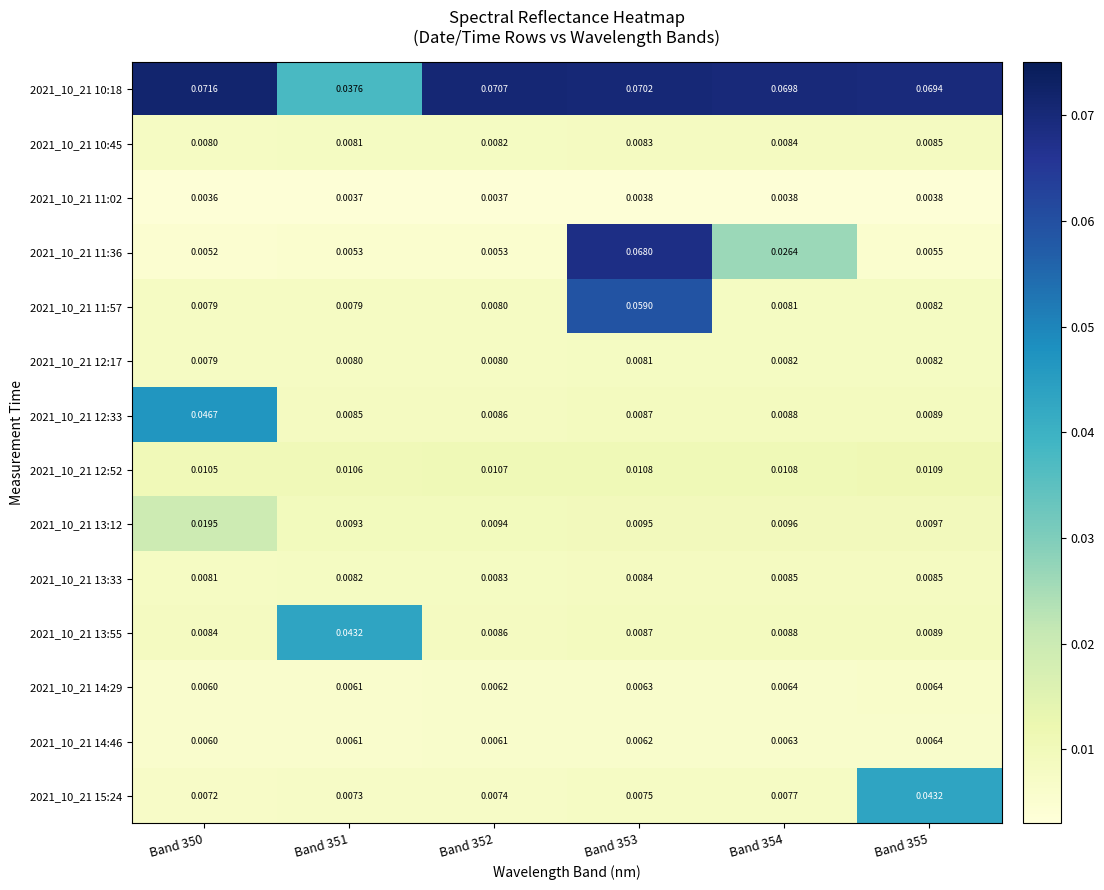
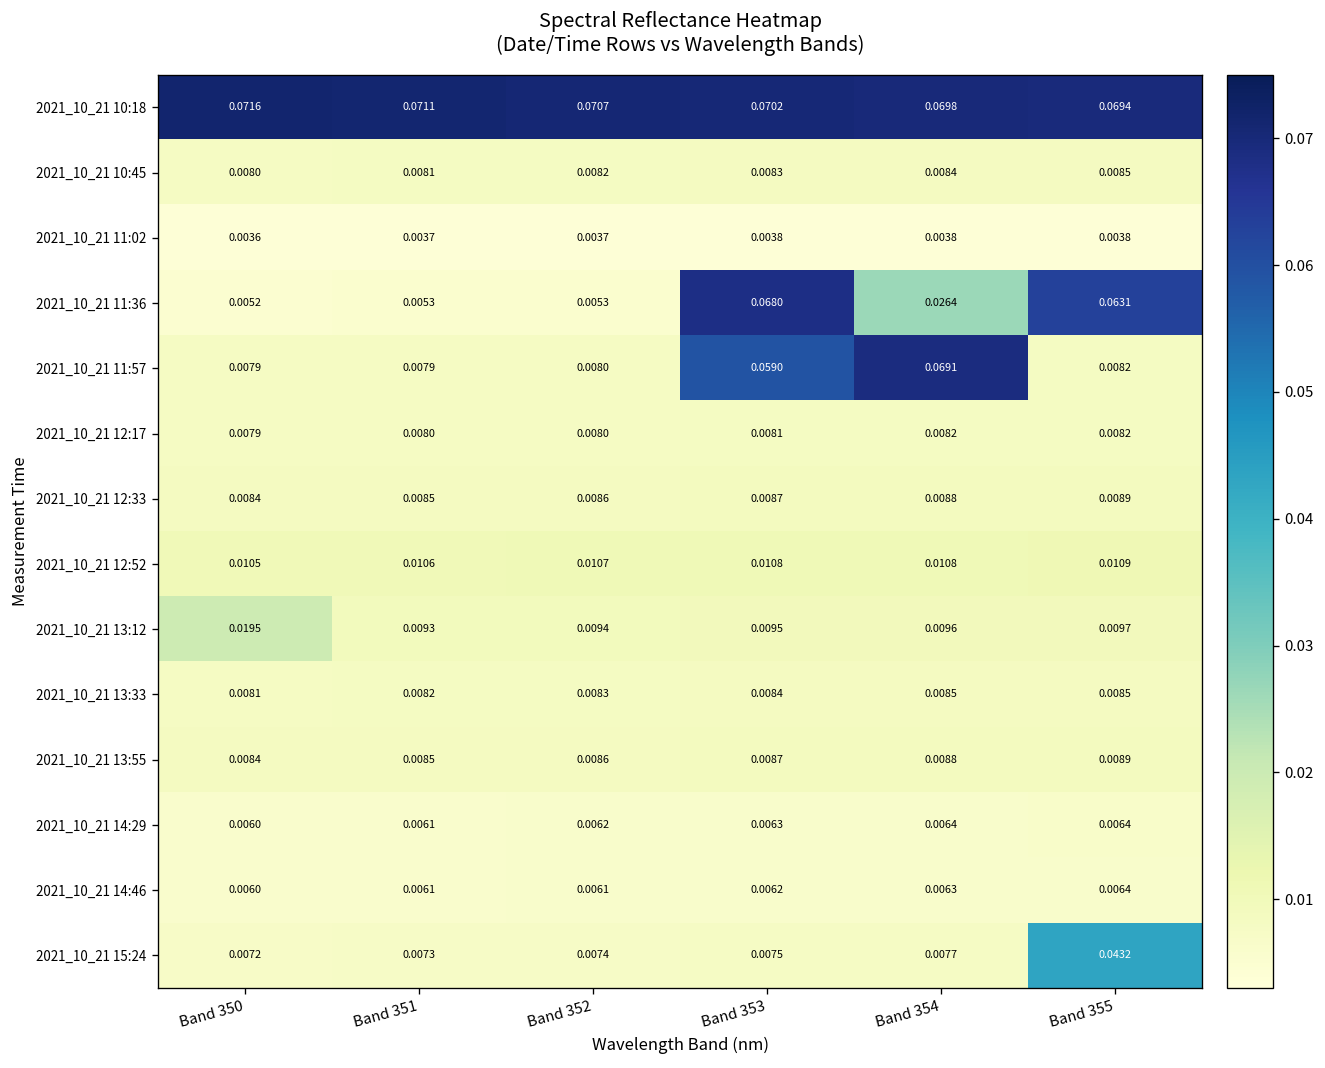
2021_10_21 10:18, Band 351: 0.0376 -> 0.0711
2021_10_21 11:36, Band 355: 0.0055 -> 0.0631
2021_10_21 11:57, Band 354: 0.0081 -> 0.0691
2021_10_21 12:33, Band 350: 0.0467 -> 0.0084
2021_10_21 13:55, Band 351: 0.0432 -> 0.0085
